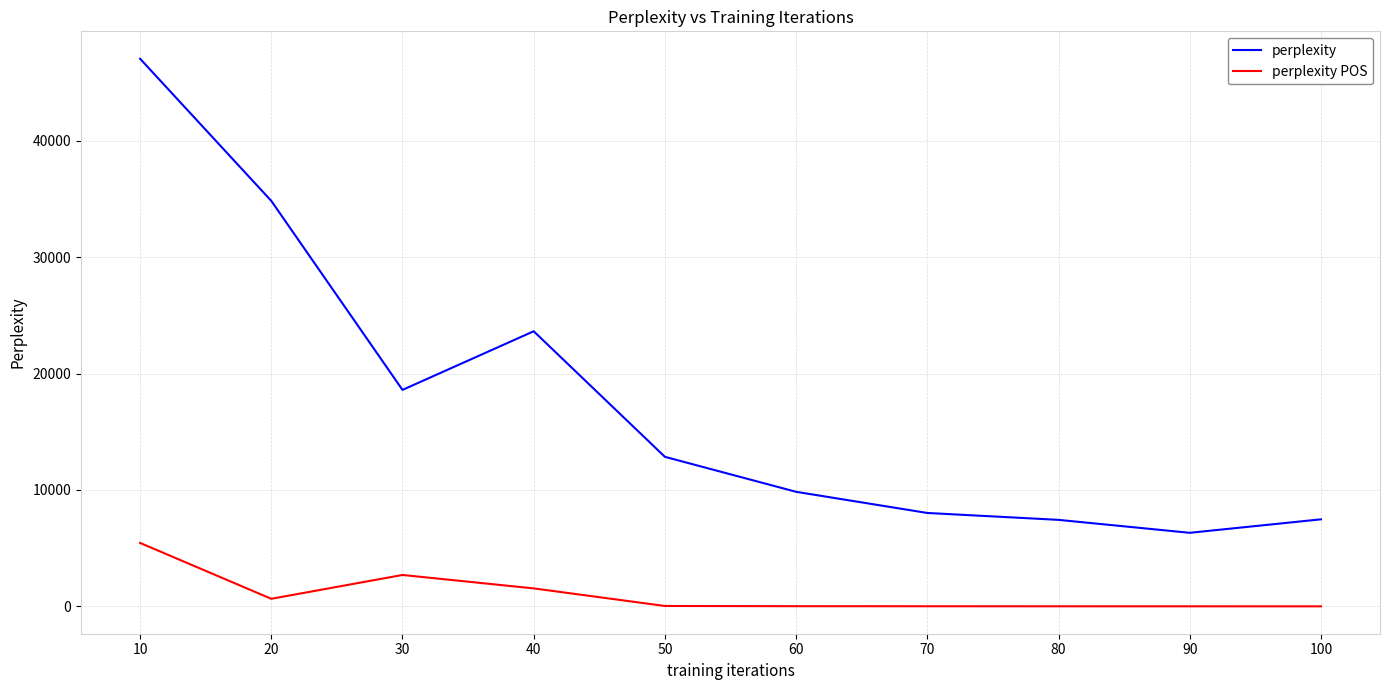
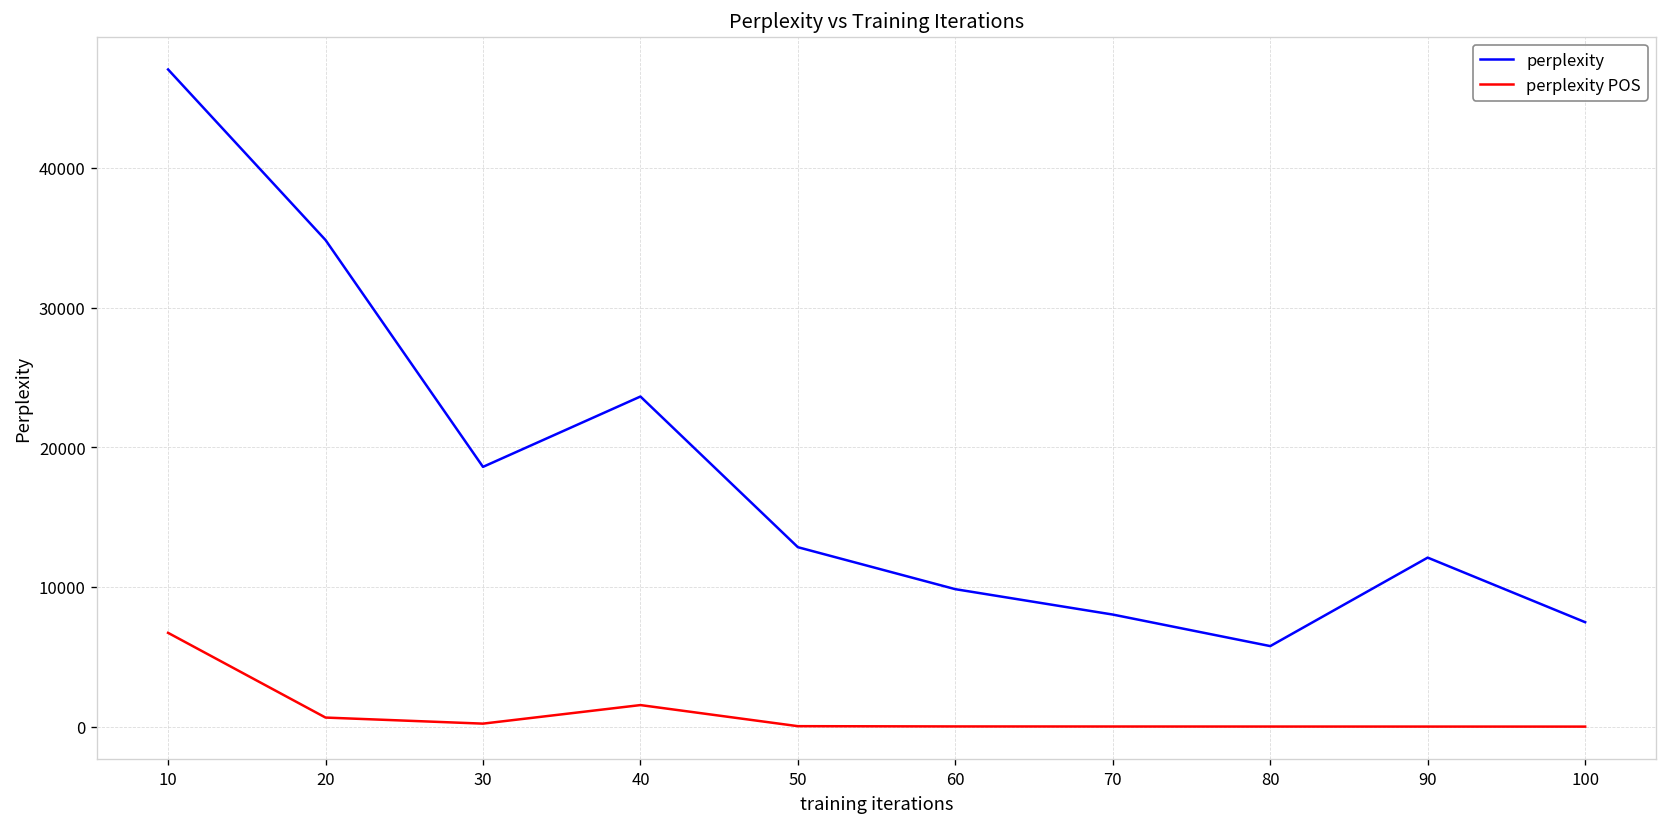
perplexity POS, 10: 5500 -> 6700
perplexity POS, 30: 2700 -> 200
perplexity, 80: 7400 -> 5800
perplexity, 90: 6300 -> 12100
